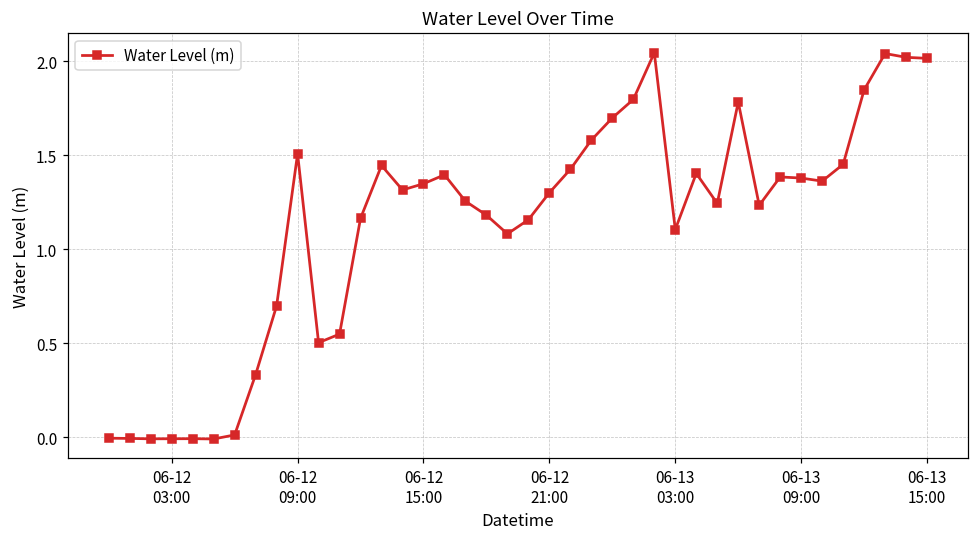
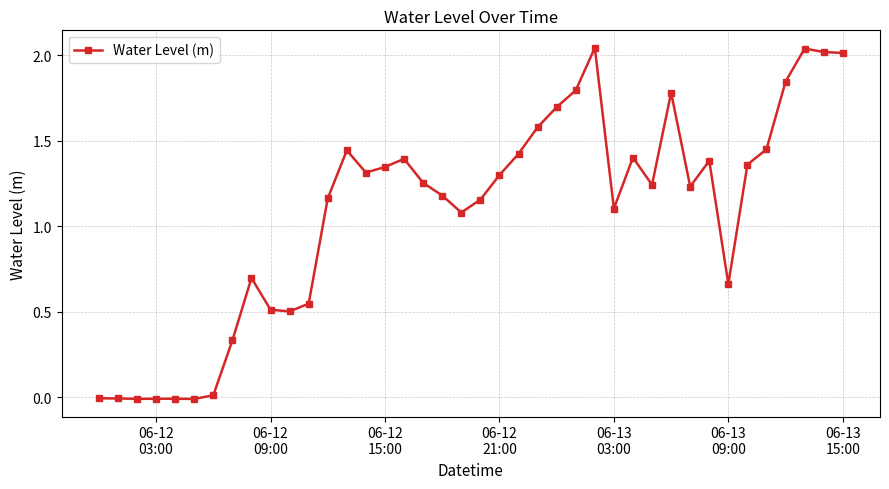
06-12 09:00: 1.51 -> 0.51
06-13 09:00: 1.38 -> 0.66
